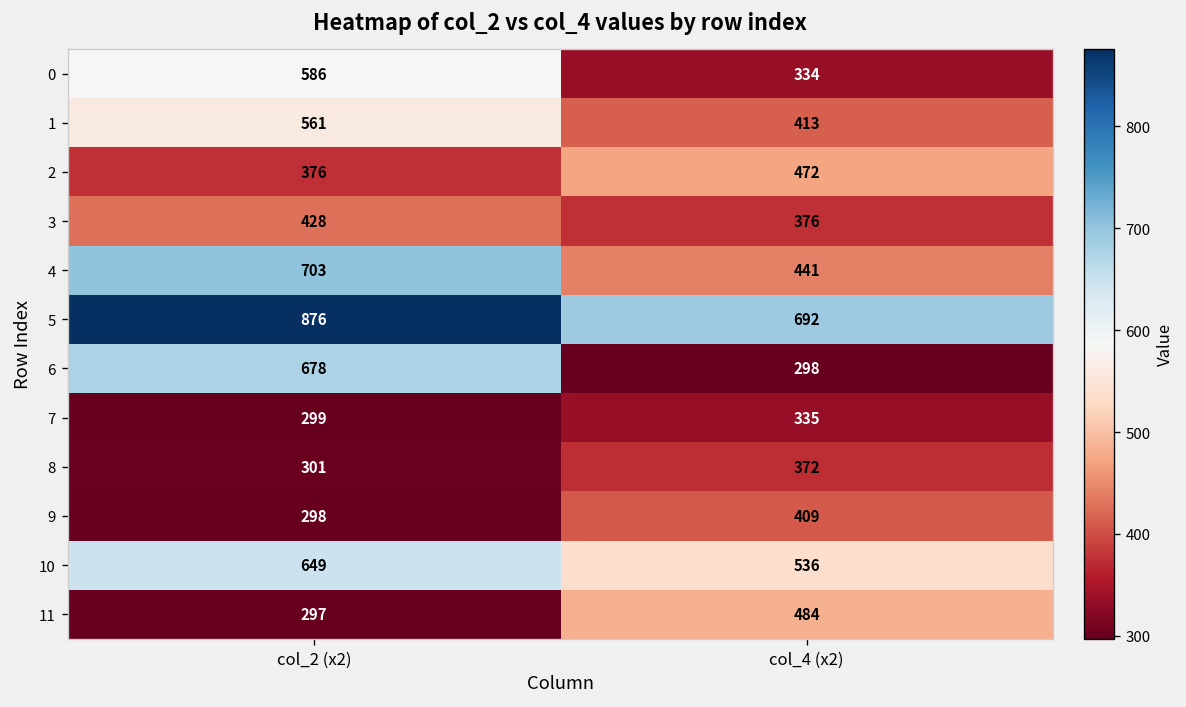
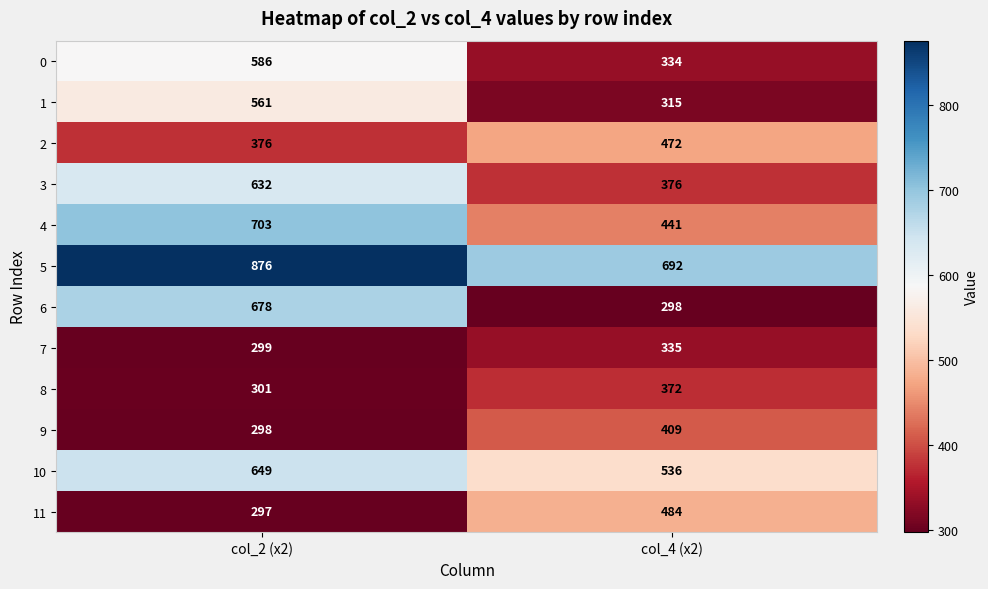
1, col_4 (x2): 413 -> 315
3, col_2 (x2): 428 -> 632
